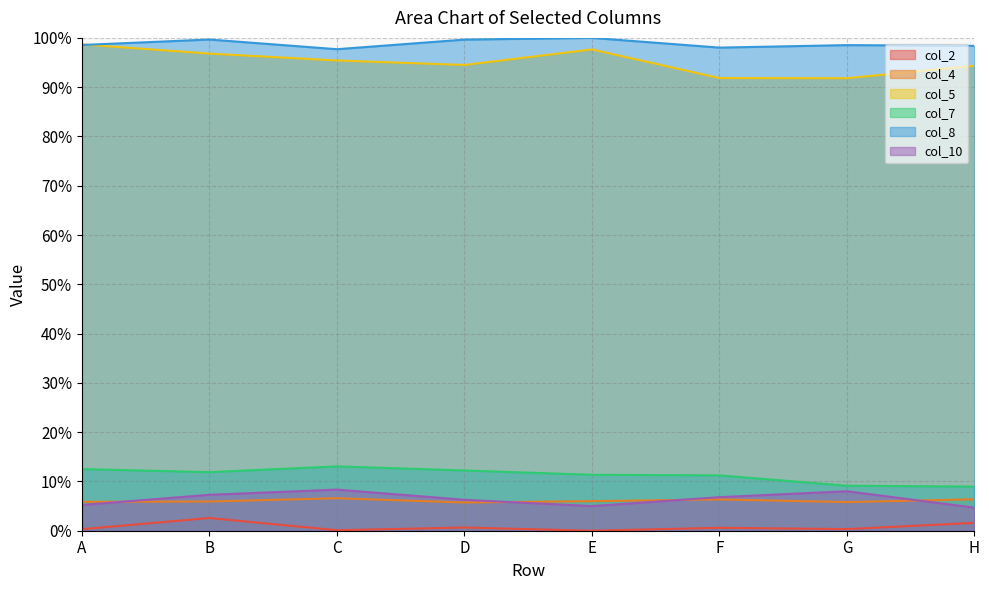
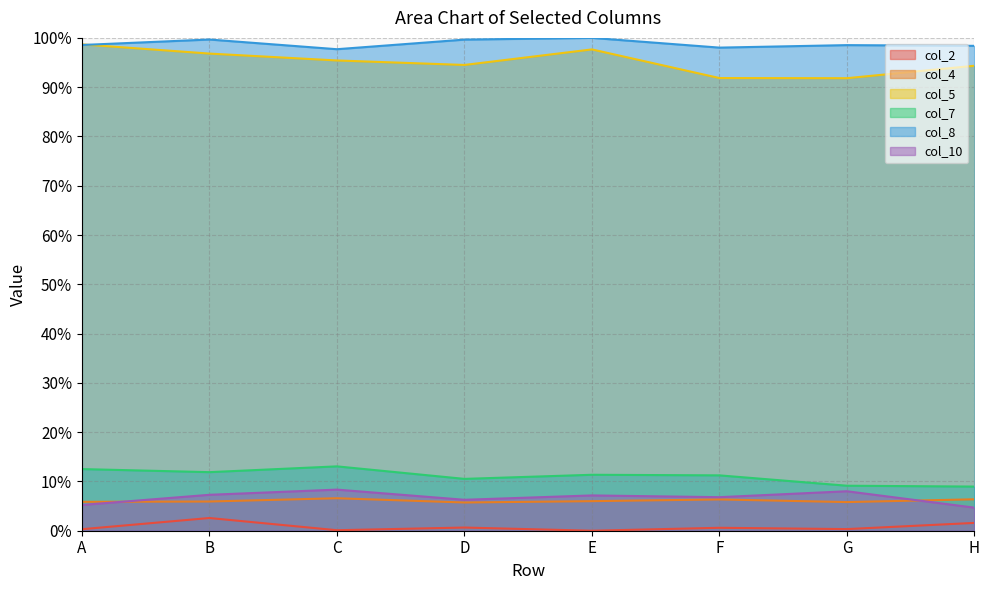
col_7, D: 12% -> 11%
col_10, E: 5% -> 7%
